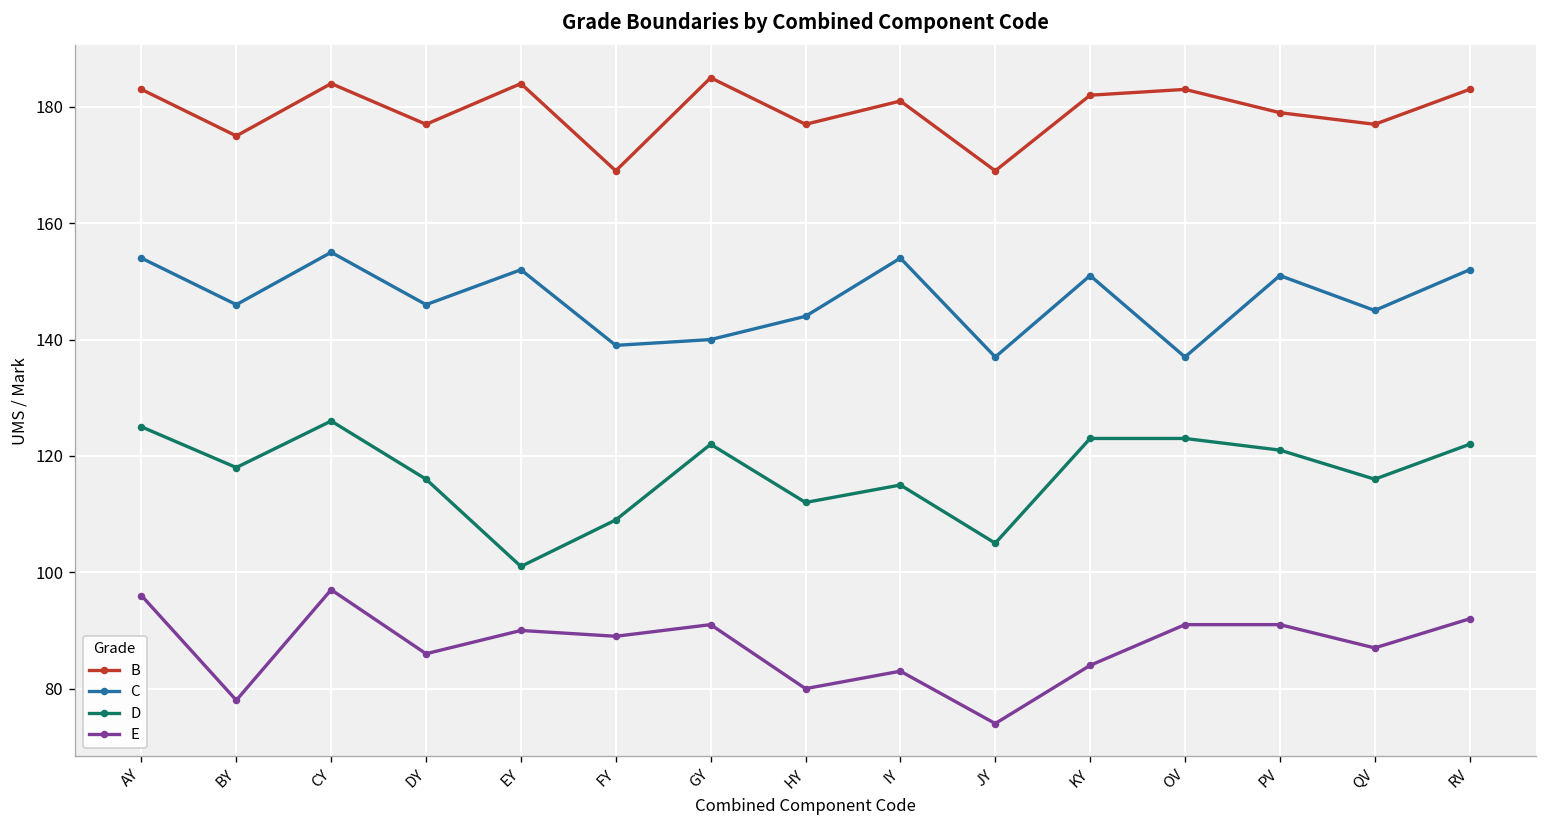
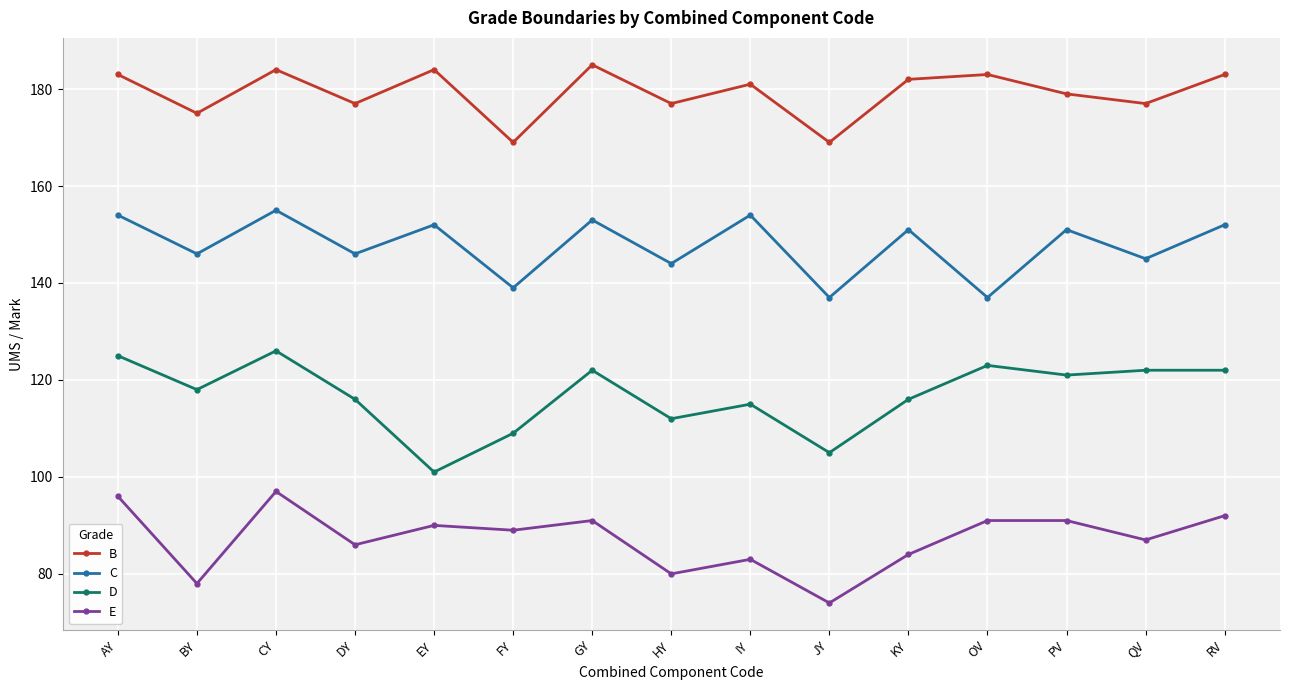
C, GY: 140 -> 153
D, KY: 123 -> 116
D, QV: 116 -> 122
